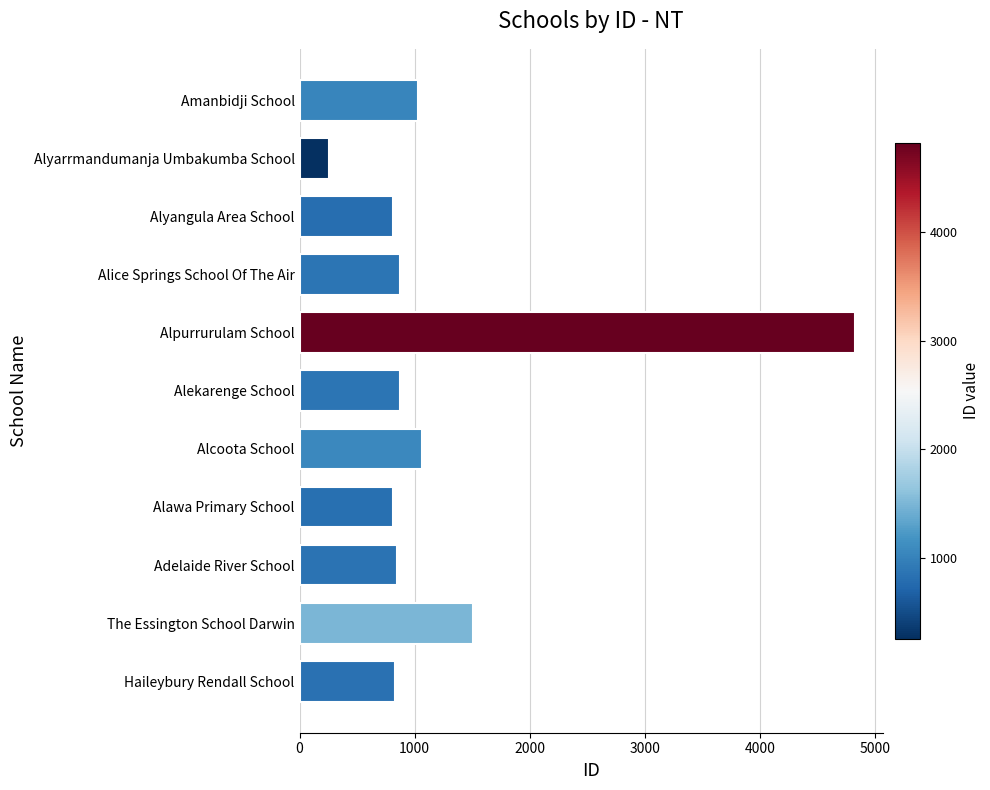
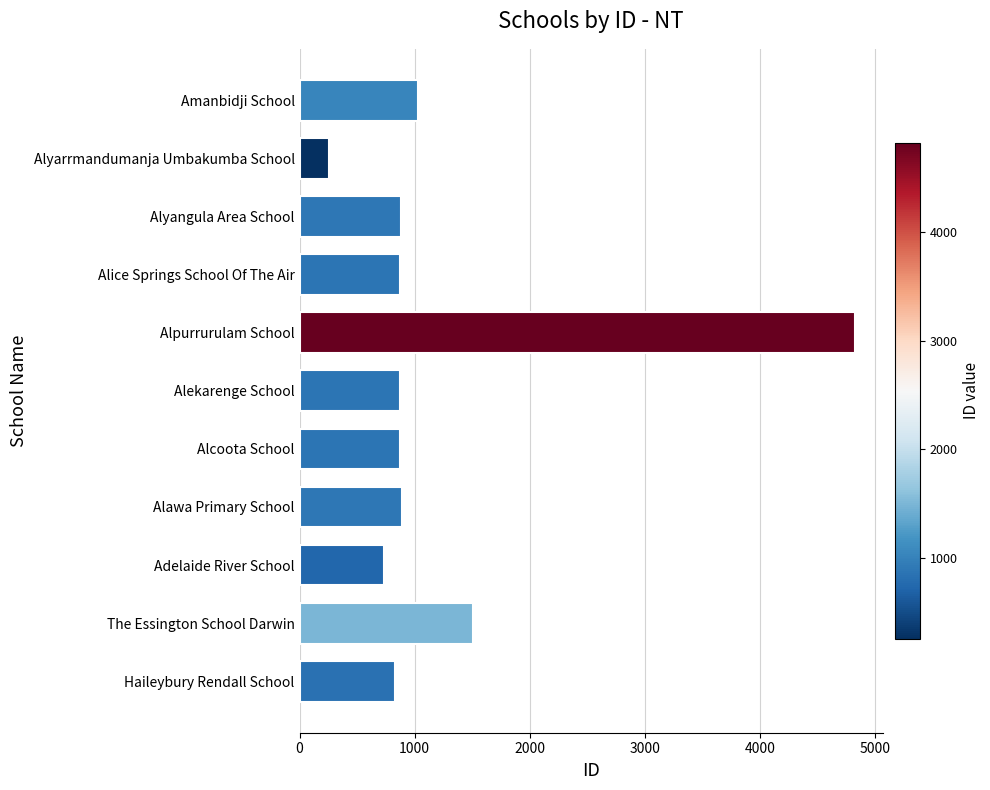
Alyangula Area School: 810 -> 890
Alcoota School: 1060 -> 870
Alawa Primary School: 810 -> 890
Adelaide River School: 850 -> 730
